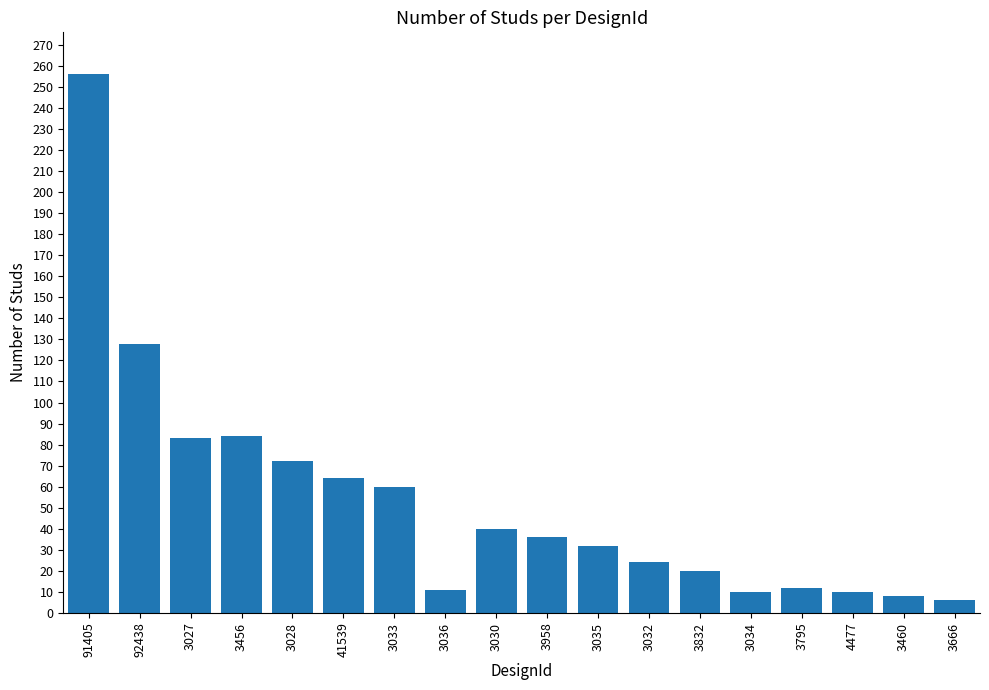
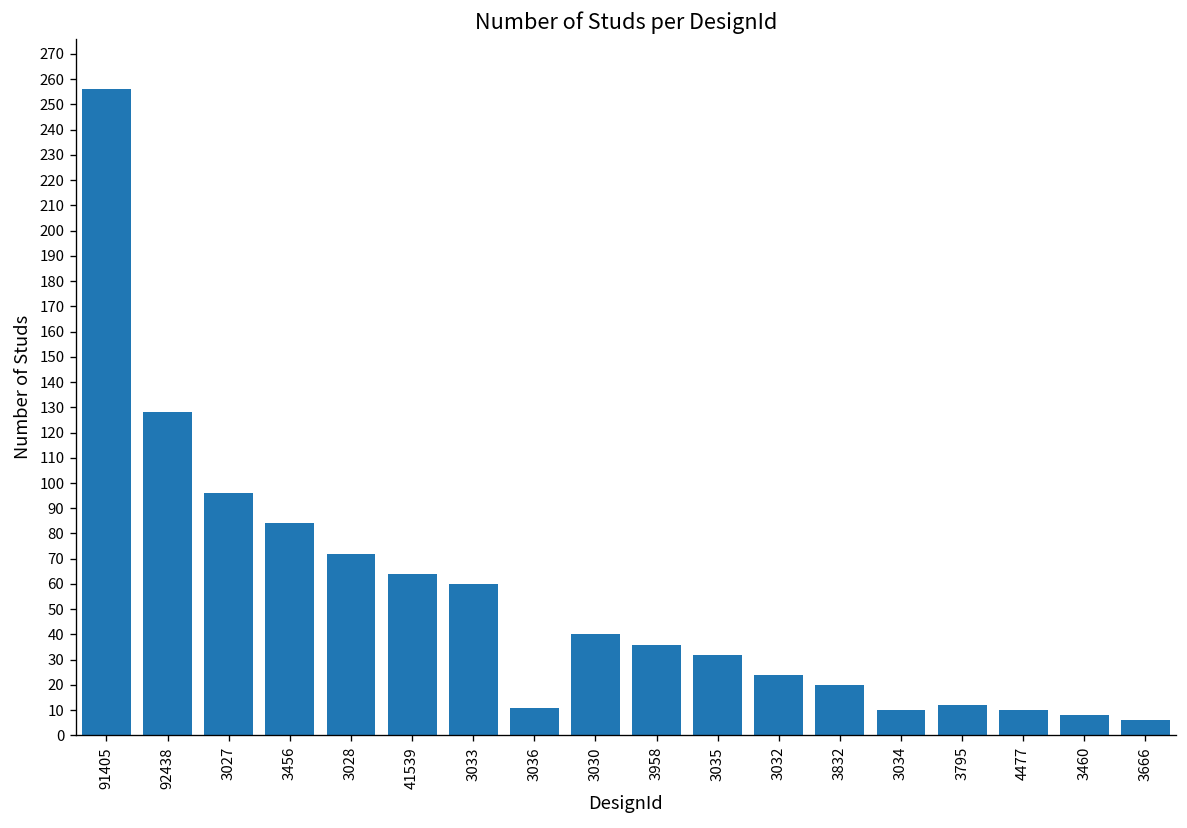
3027: 83 -> 96
